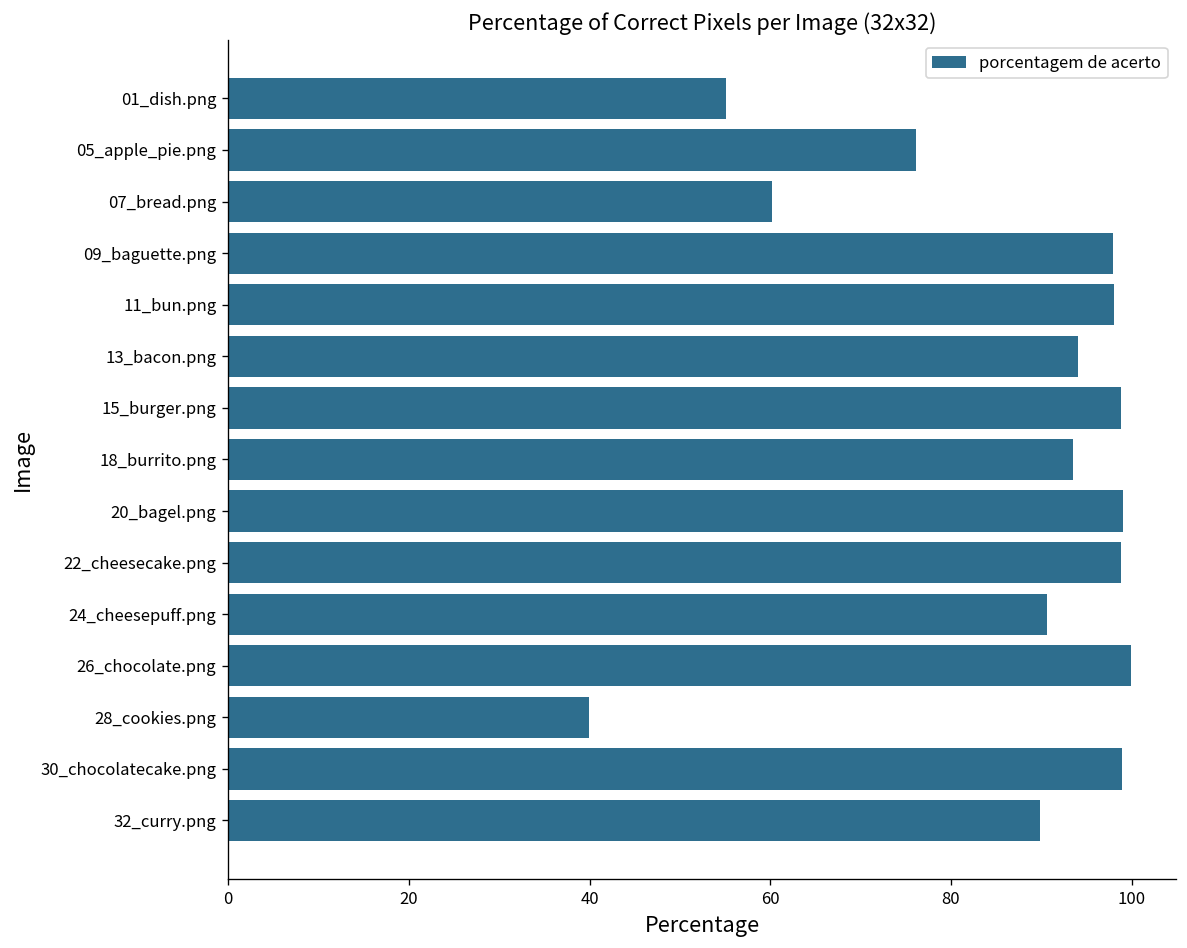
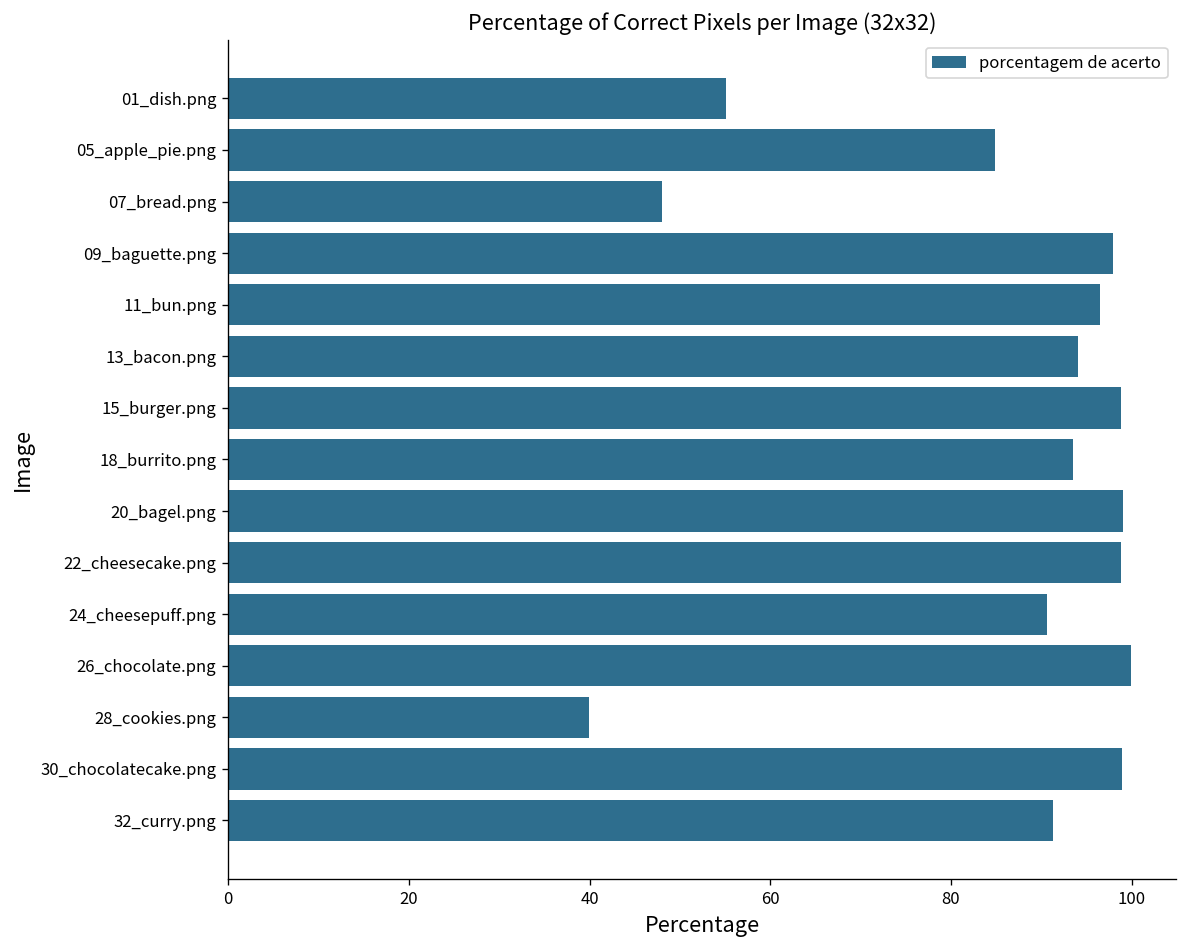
05_apple_pie.png: 76 -> 85
07_bread.png: 60 -> 48
11_bun.png: 98 -> 96
32_curry.png: 90 -> 91
